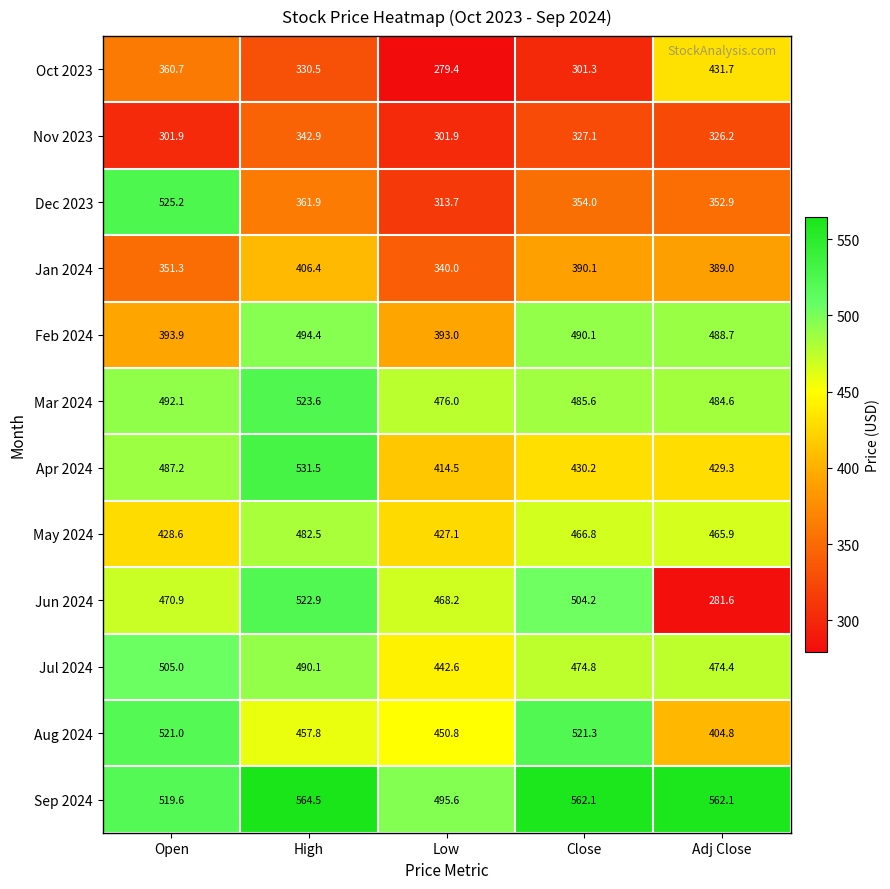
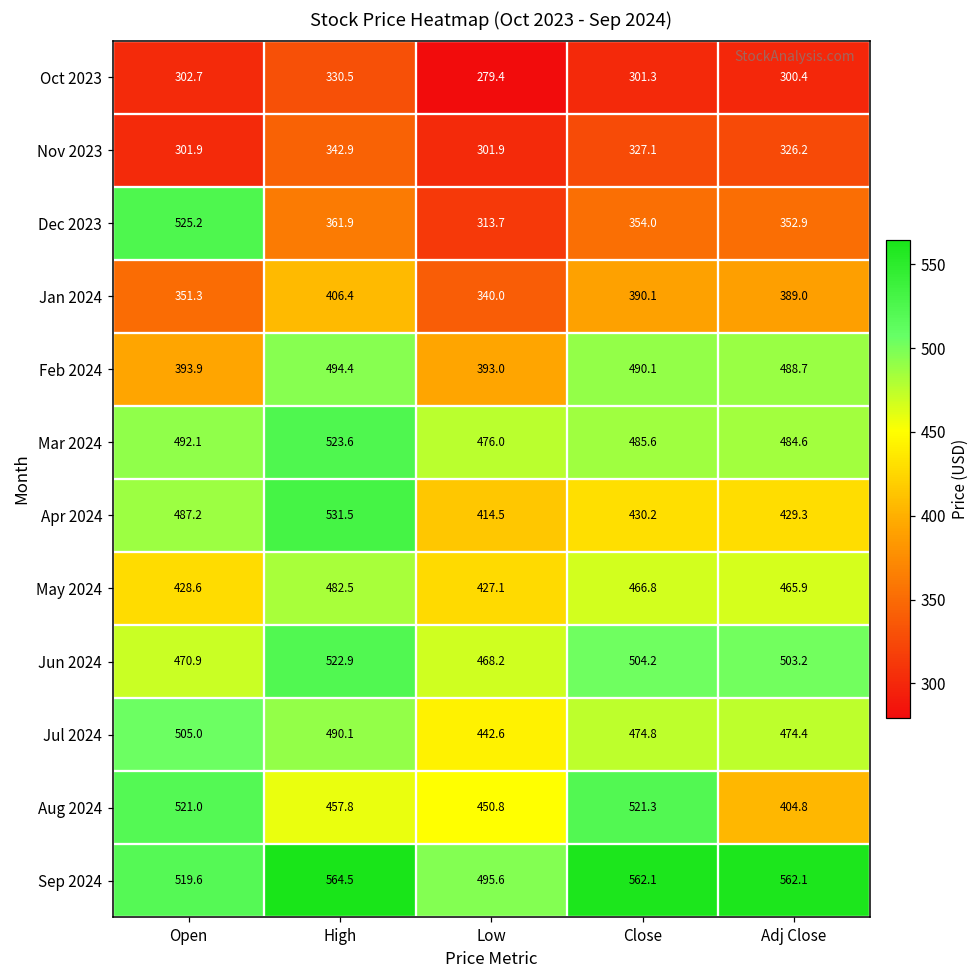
Oct 2023, Open: 360.7 -> 302.7
Oct 2023, Adj Close: 431.7 -> 300.4
Jun 2024, Adj Close: 281.6 -> 503.2
